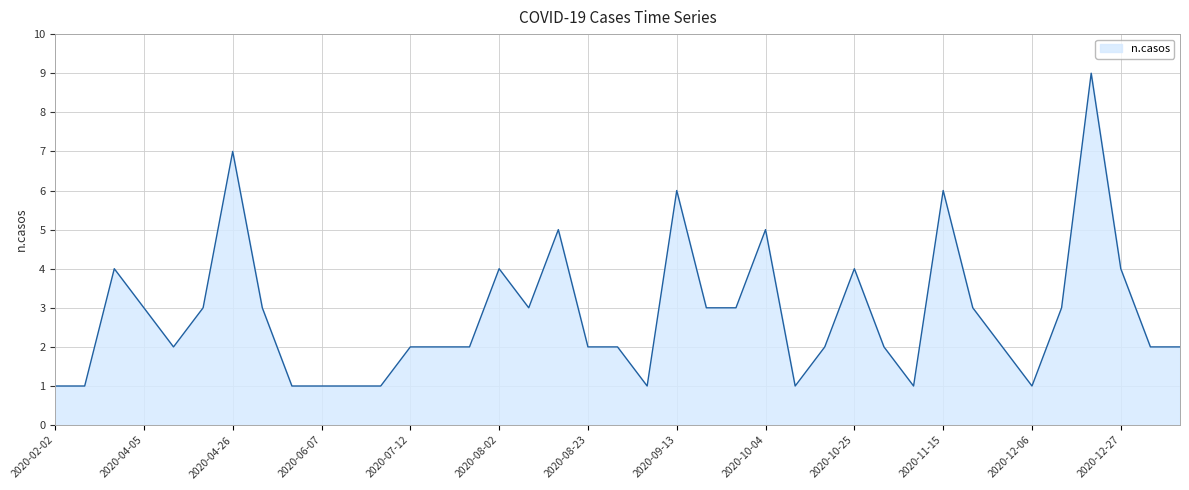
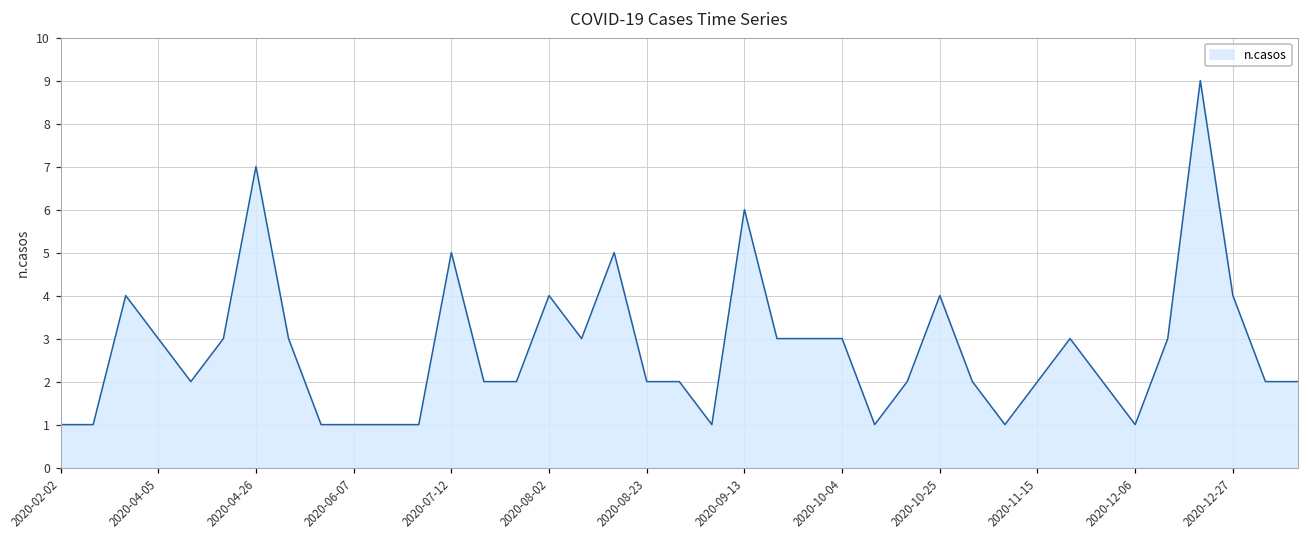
2020-07-12: 2 -> 5
2020-10-04: 5 -> 3
2020-11-15: 6 -> 2
